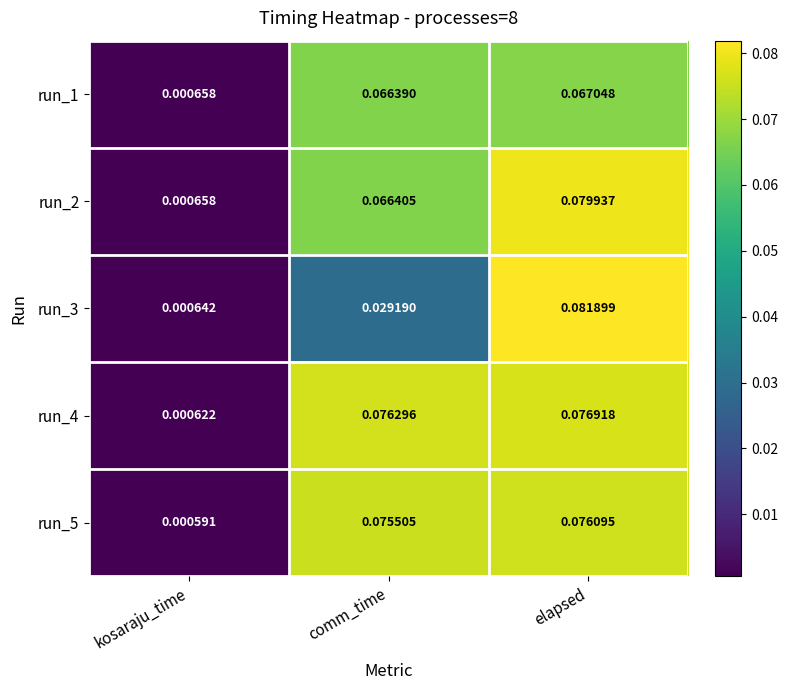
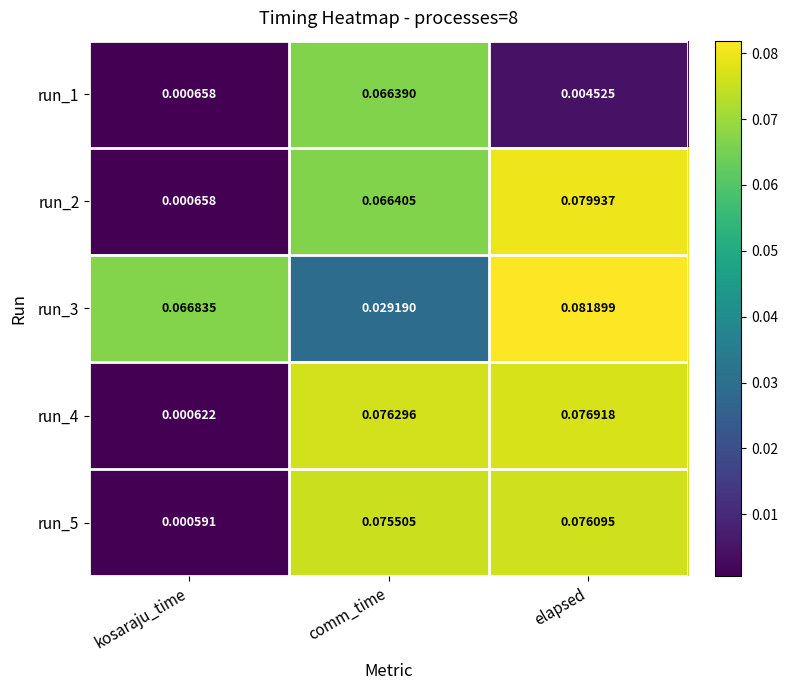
run_1, elapsed: 0.067048 -> 0.004525
run_3, kosaraju_time: 0.000642 -> 0.066835
